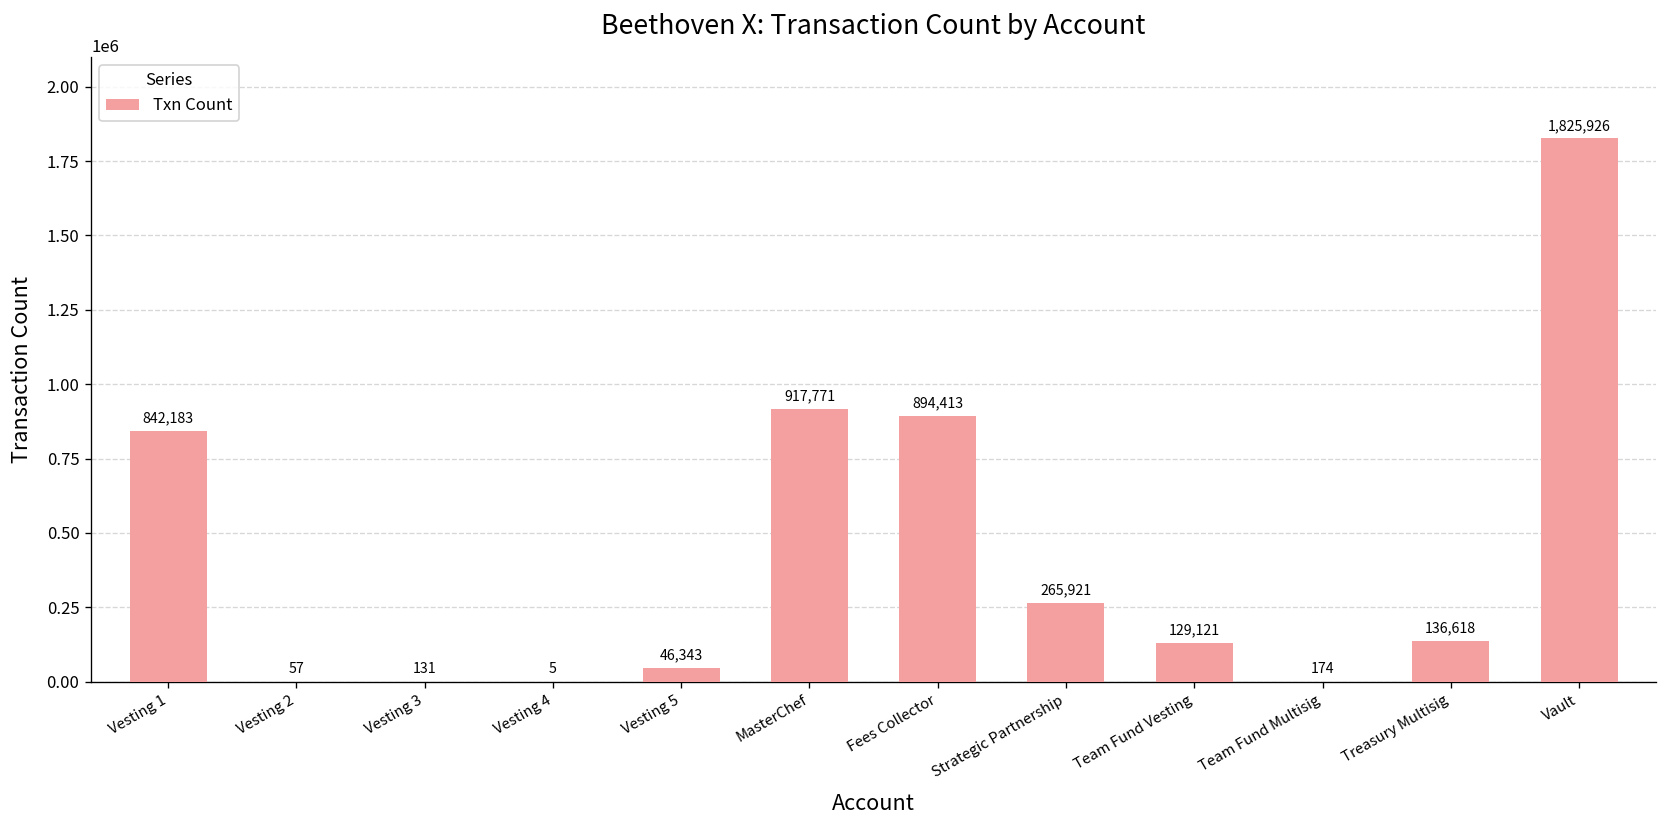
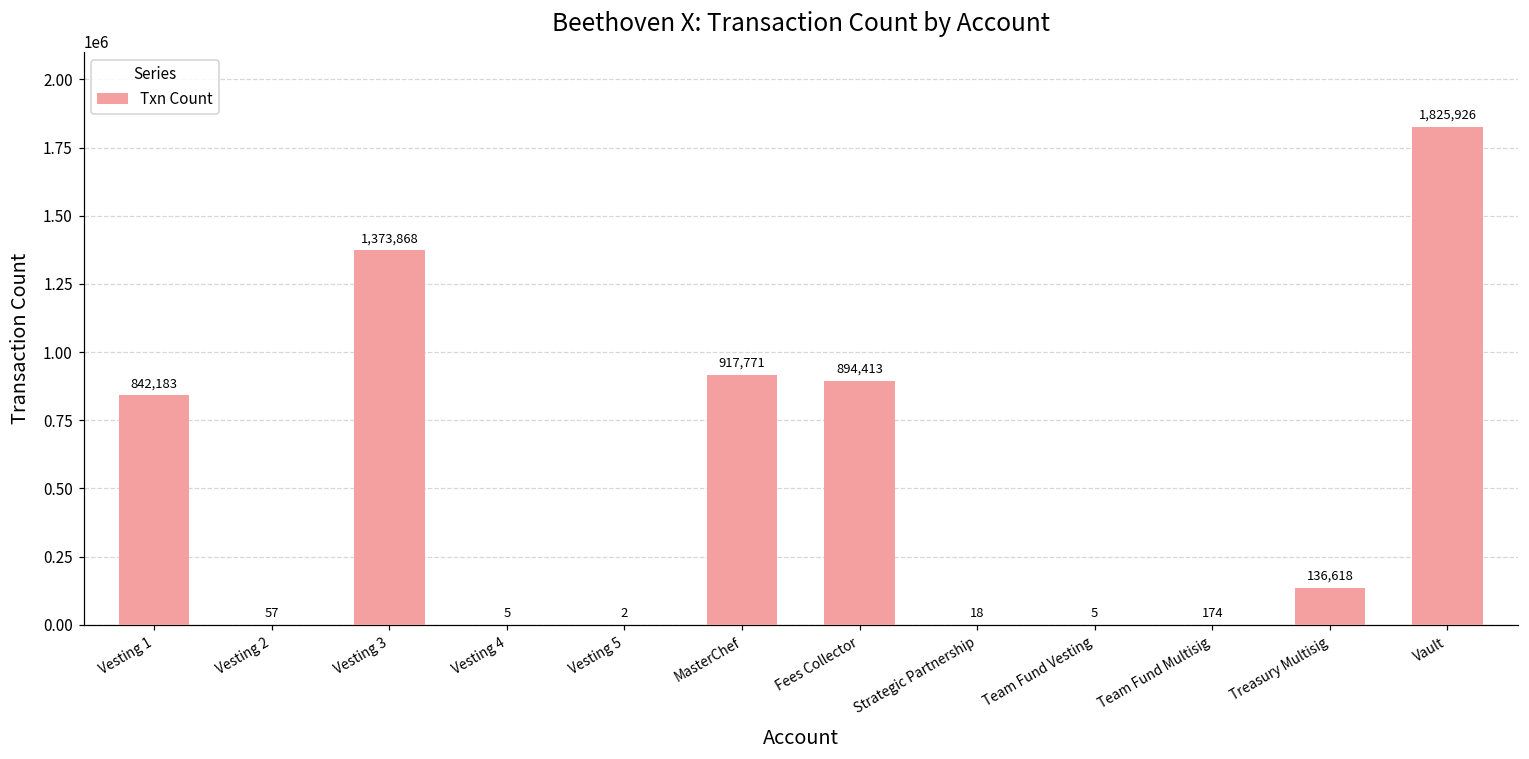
Vesting 3: 131 -> 1,373,868
Vesting 5: 46,343 -> 2
Strategic Partnership: 265,921 -> 18
Team Fund Vesting: 129,121 -> 5
